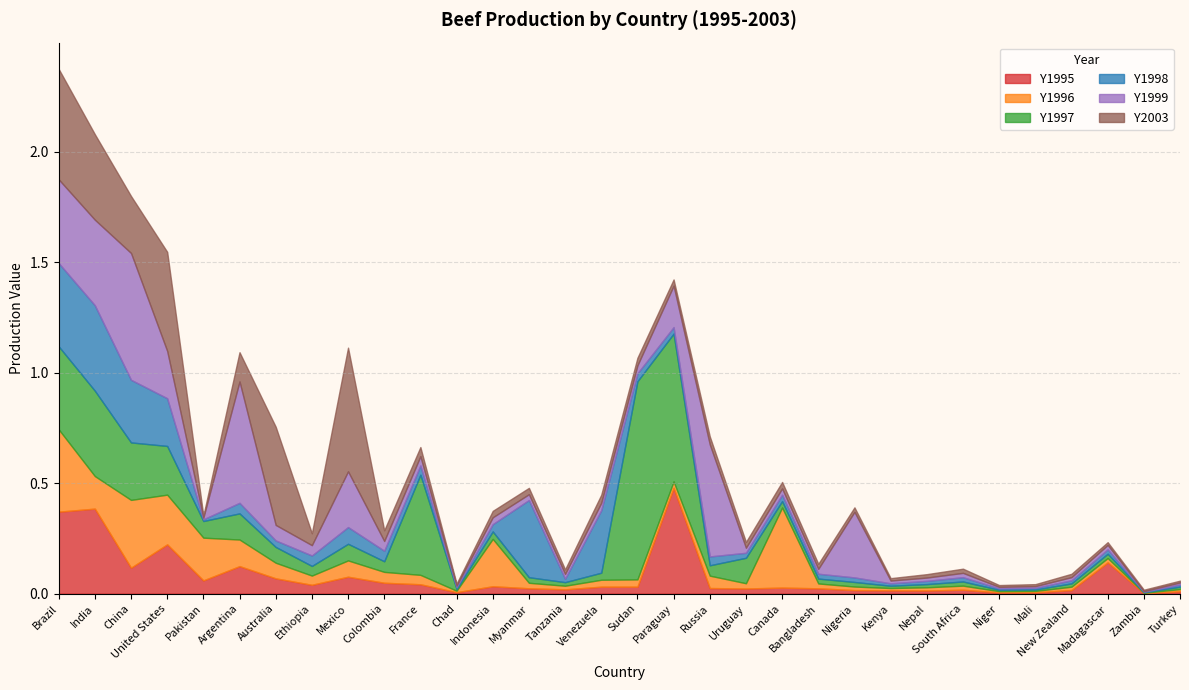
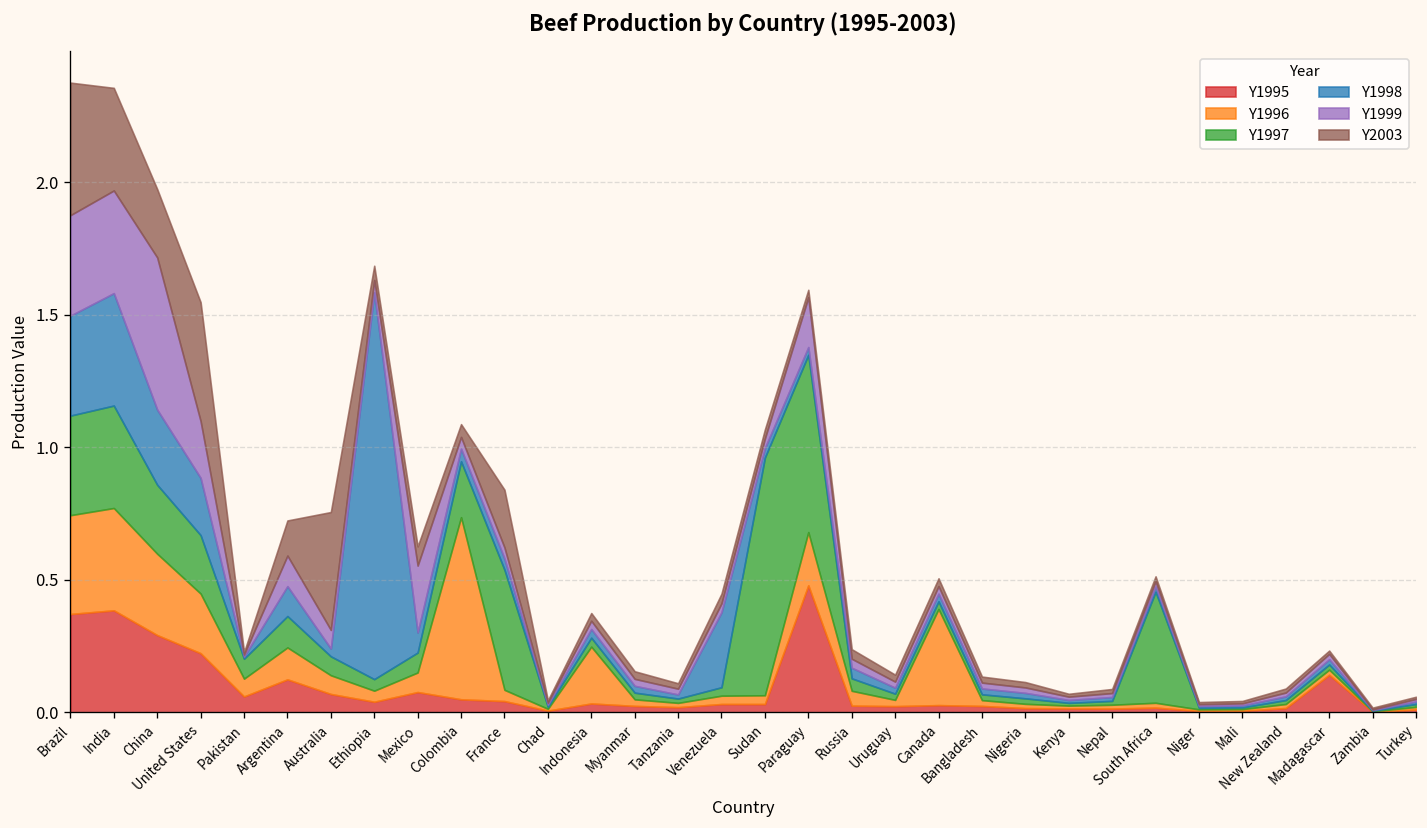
Y1996, India: 0.15 -> 0.39
Y1998, India: 0.39 -> 0.42
Y1995, China: 0.12 -> 0.29
Y1996, Pakistan: 0.19 -> 0.07
Y1998, Argentina: 0.05 -> 0.11
Y1999, Argentina: 0.55 -> 0.12
Y1998, Ethiopia: 0.05 -> 1.46
Y2003, Mexico: 0.56 -> 0.07
Y1996, Colombia: 0.05 -> 0.69
Y1997, Colombia: 0.05 -> 0.21
Y2003, France: 0.04 -> 0.22
Y1998, Myanmar: 0.35 -> 0.03
Y1996, Paraguay: 0.03 -> 0.20
Y1999, Russia: 0.51 -> 0.03
Y1997, Uruguay: 0.12 -> 0.02
Y1999, Nigeria: 0.30 -> 0.02
Y1997, South Africa: 0.02 -> 0.42
